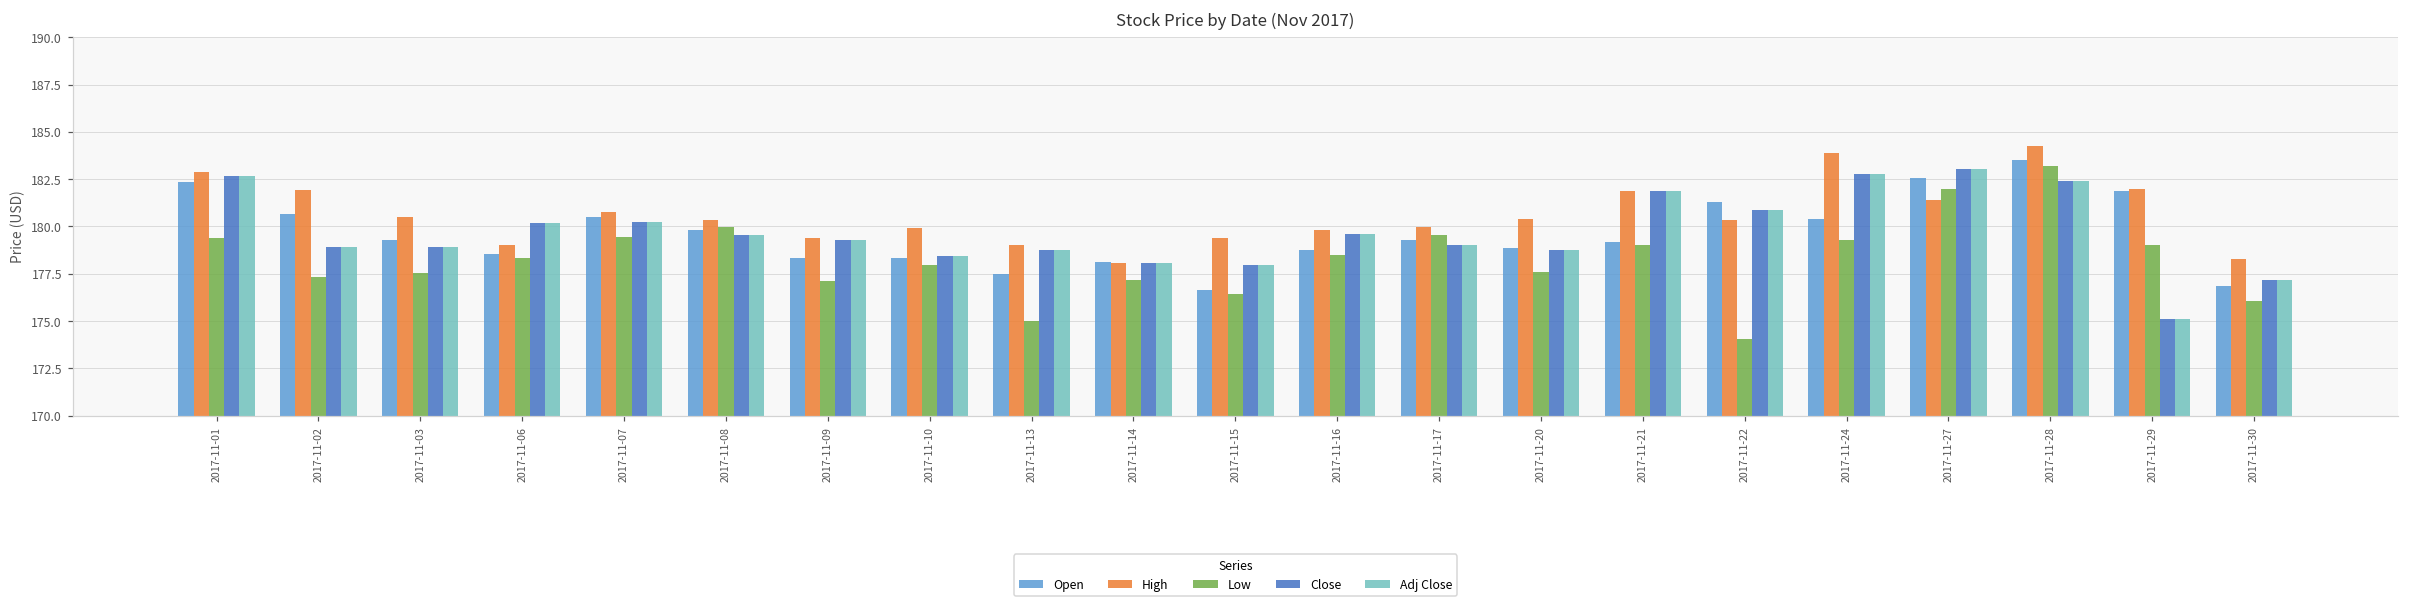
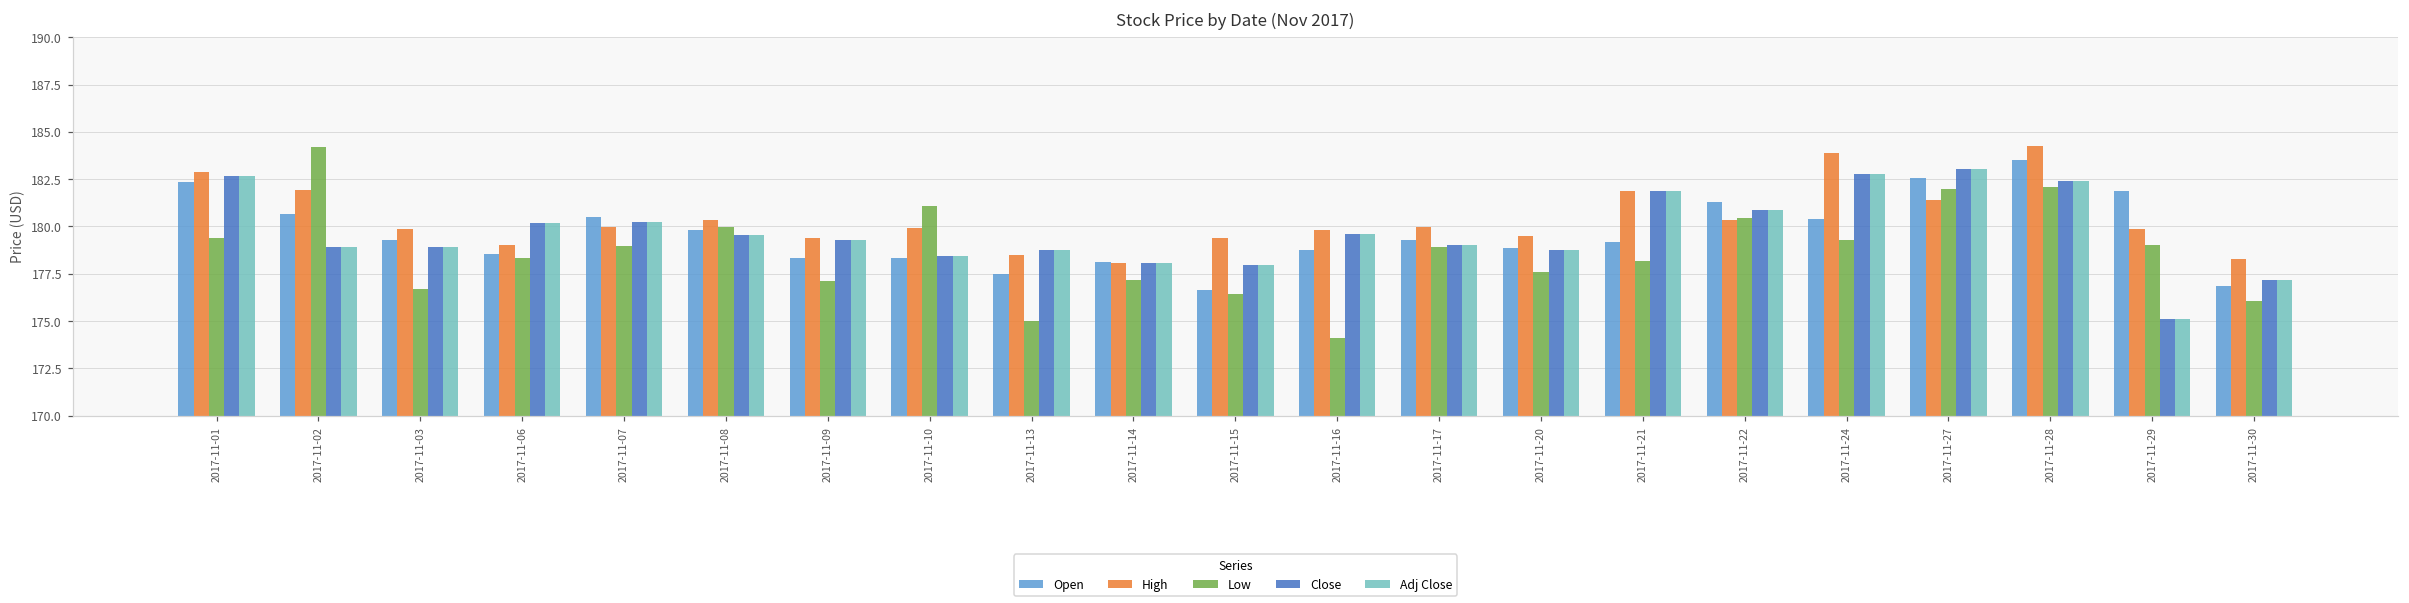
Low, 2017-11-02: 177.3 -> 184.2
High, 2017-11-03: 180.5 -> 179.9
Low, 2017-11-03: 177.6 -> 176.7
High, 2017-11-07: 180.8 -> 180.0
Low, 2017-11-07: 179.5 -> 179.0
Low, 2017-11-10: 178.0 -> 181.1
High, 2017-11-13: 179.0 -> 178.5
Low, 2017-11-16: 178.5 -> 174.1
Low, 2017-11-17: 179.6 -> 178.9
High, 2017-11-20: 180.4 -> 179.5
Low, 2017-11-21: 179.0 -> 178.2
Low, 2017-11-22: 174.1 -> 180.4
Low, 2017-11-28: 183.2 -> 182.1
High, 2017-11-29: 182.0 -> 179.8
